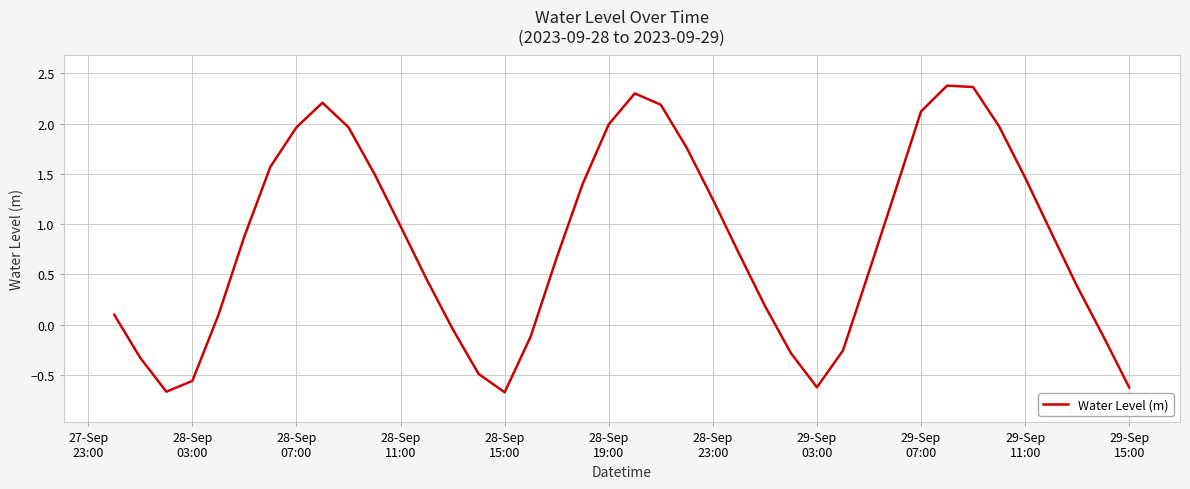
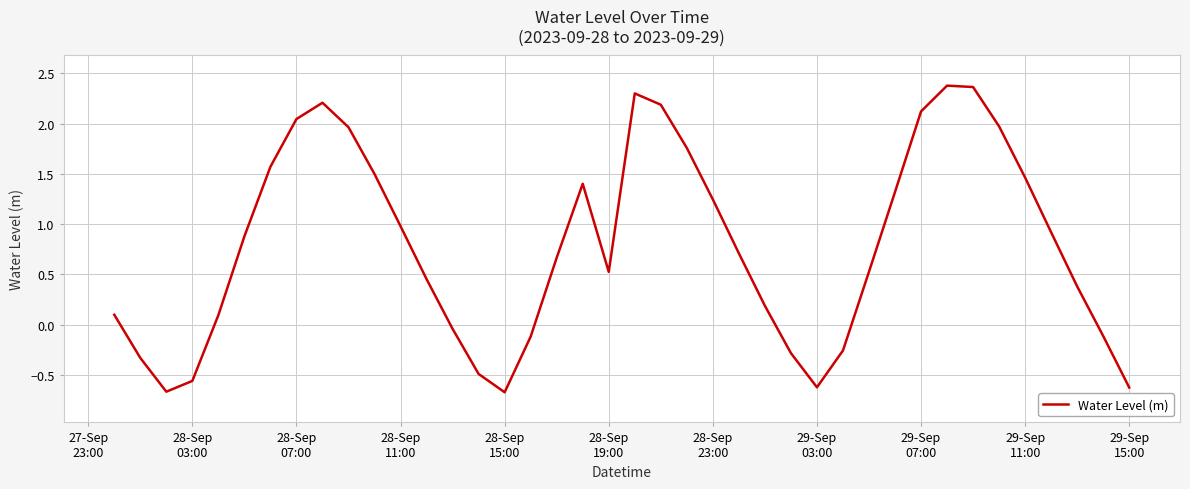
28-Sep 07:00: 1.96 -> 2.05
28-Sep 19:00: 1.99 -> 0.52
